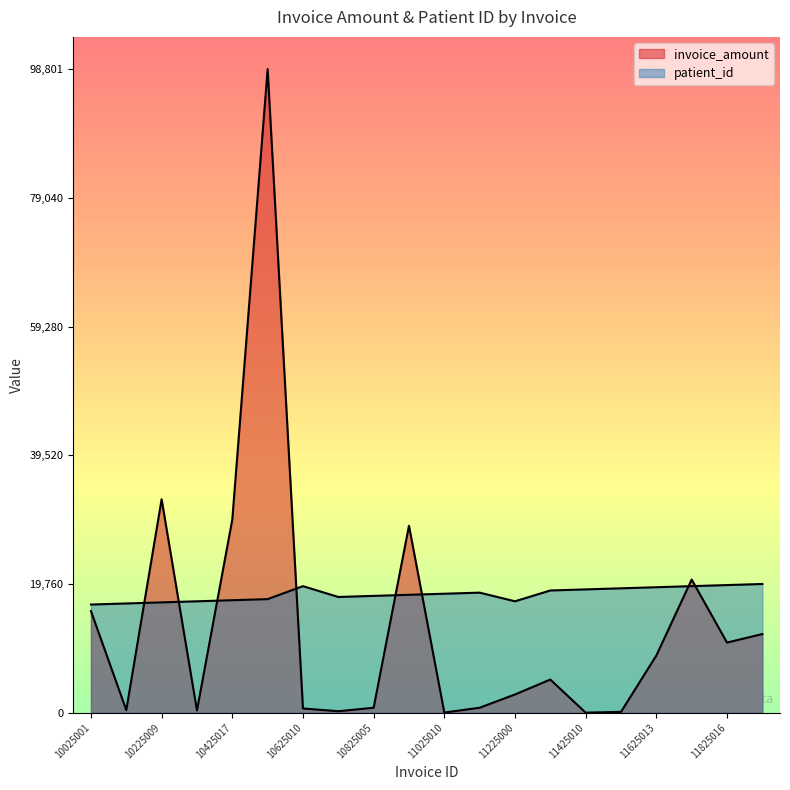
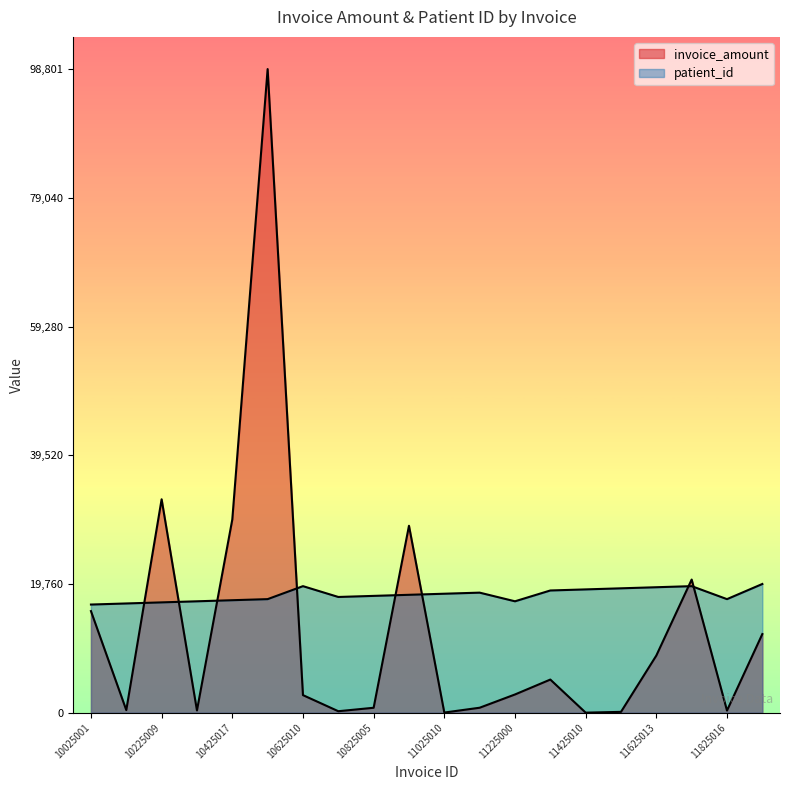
invoice_amount, 10625010: 1,000 -> 3,000
invoice_amount, 11825016: 11,000 -> 0
patient_id, 11825016: 20,000 -> 17,000
